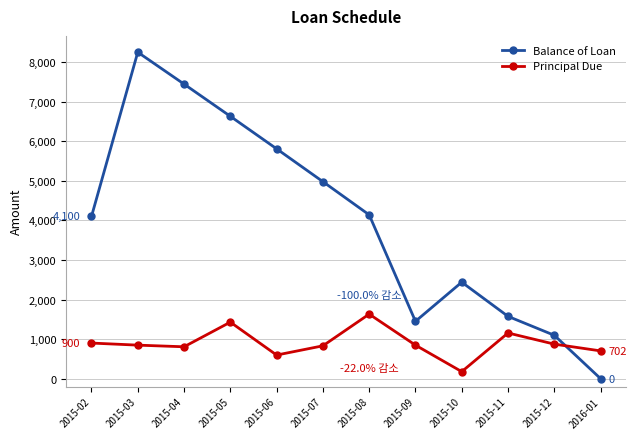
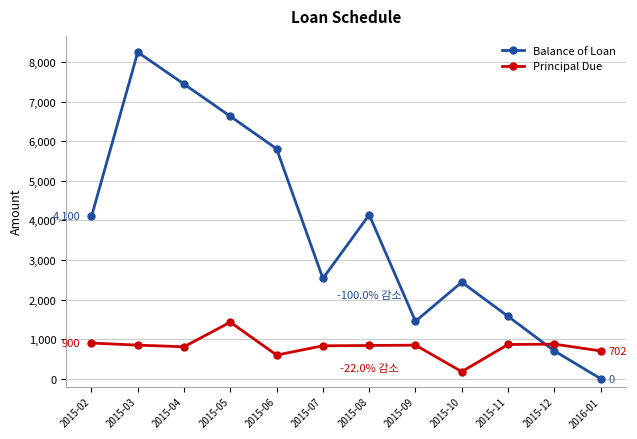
Balance of Loan, 2015-07: 5,000 -> 2,500
Principal Due, 2015-08: 1,600 -> 800
Principal Due, 2015-11: 1,200 -> 900
Balance of Loan, 2015-12: 1,100 -> 700
